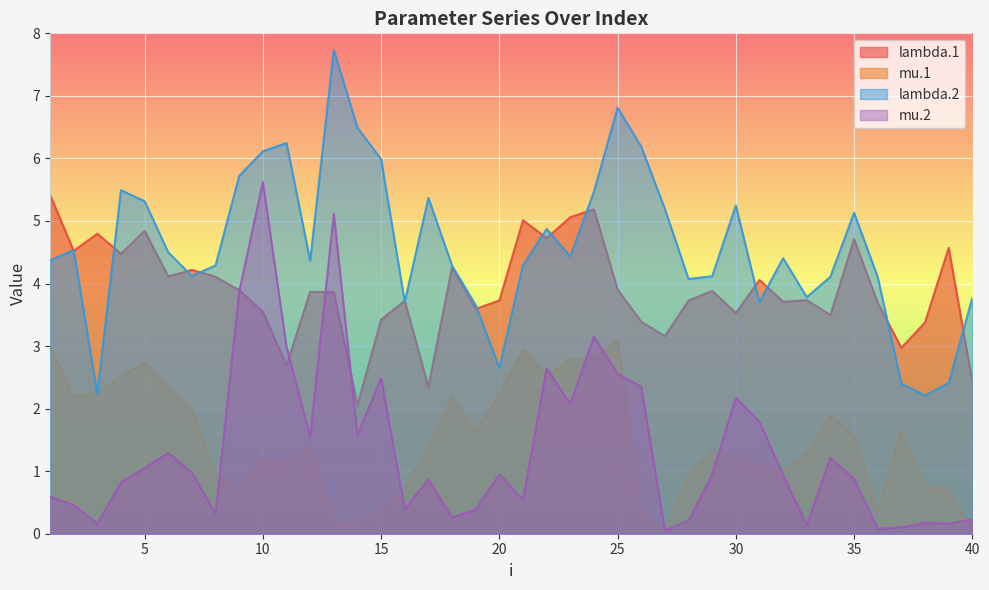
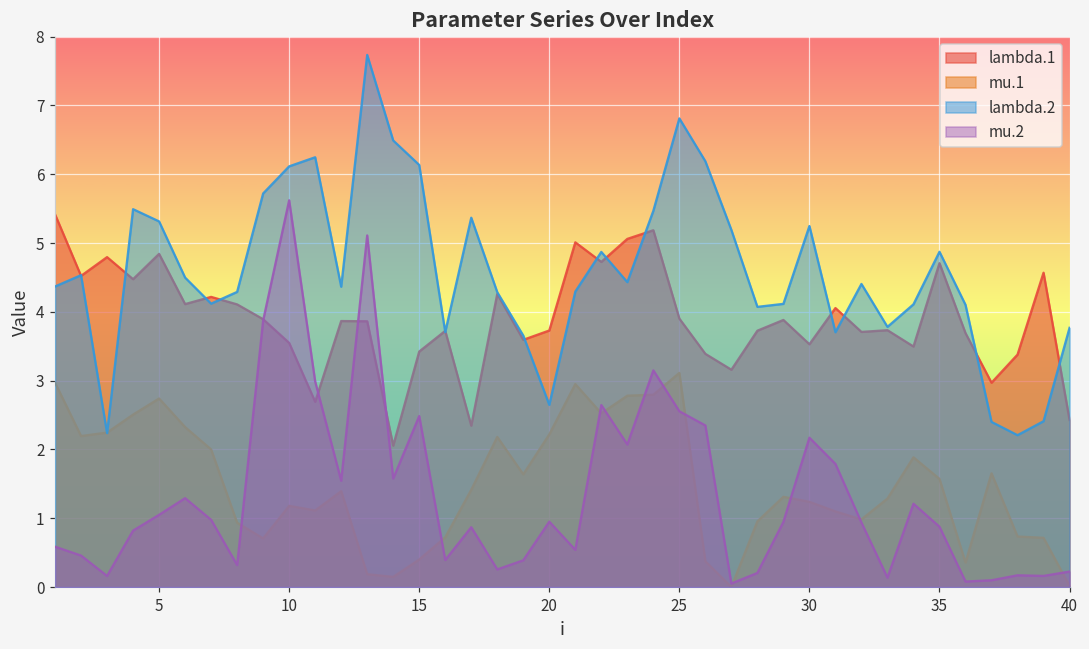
lambda.2, 15: 6.0 -> 6.1
lambda.2, 35: 5.1 -> 4.9
